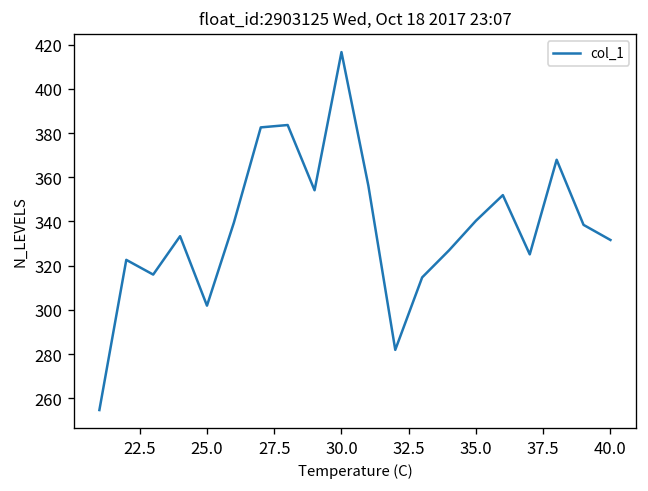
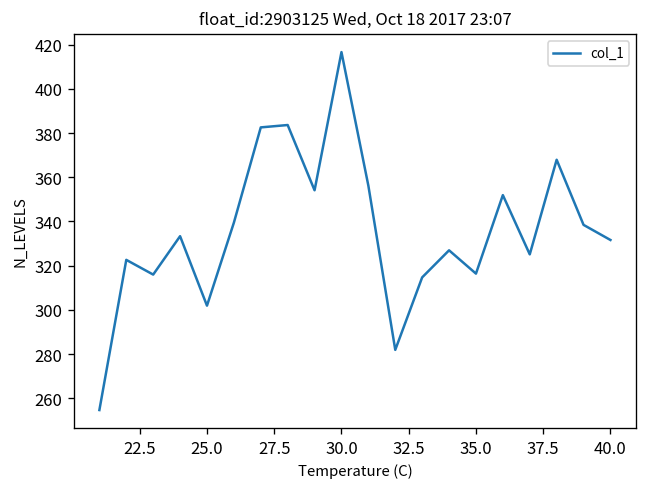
35.0: 340 -> 316
